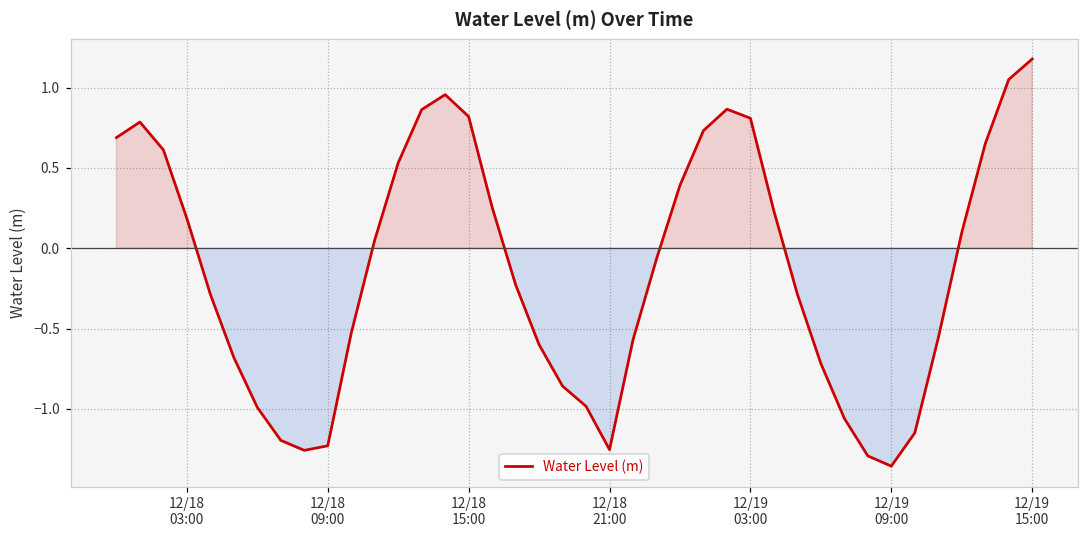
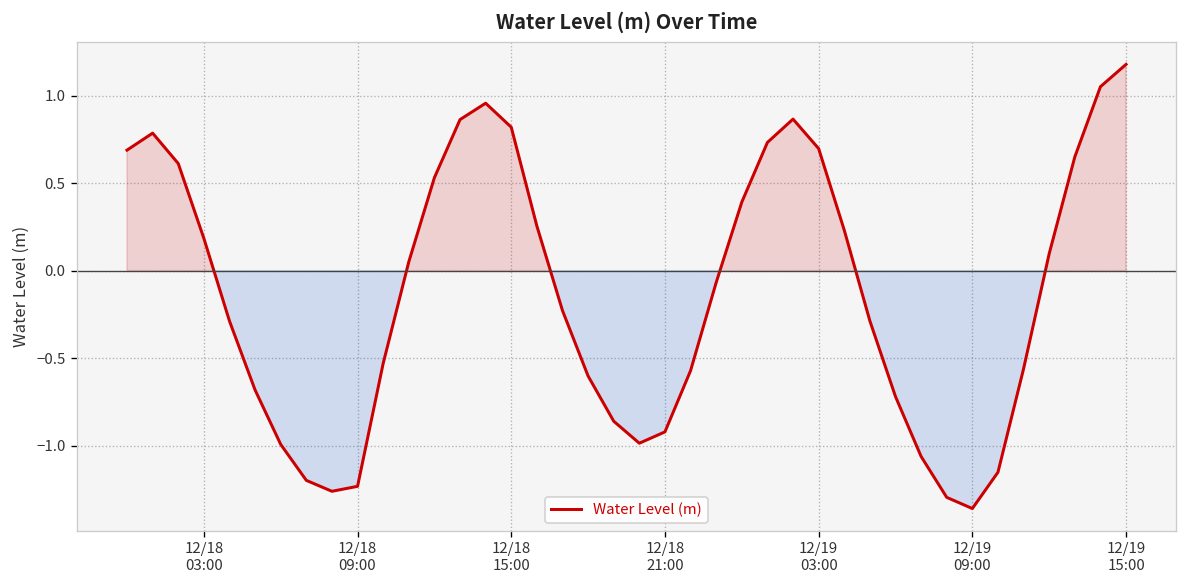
12/18 21:00: -1.25 -> -0.92
12/19 03:00: 0.81 -> 0.70
